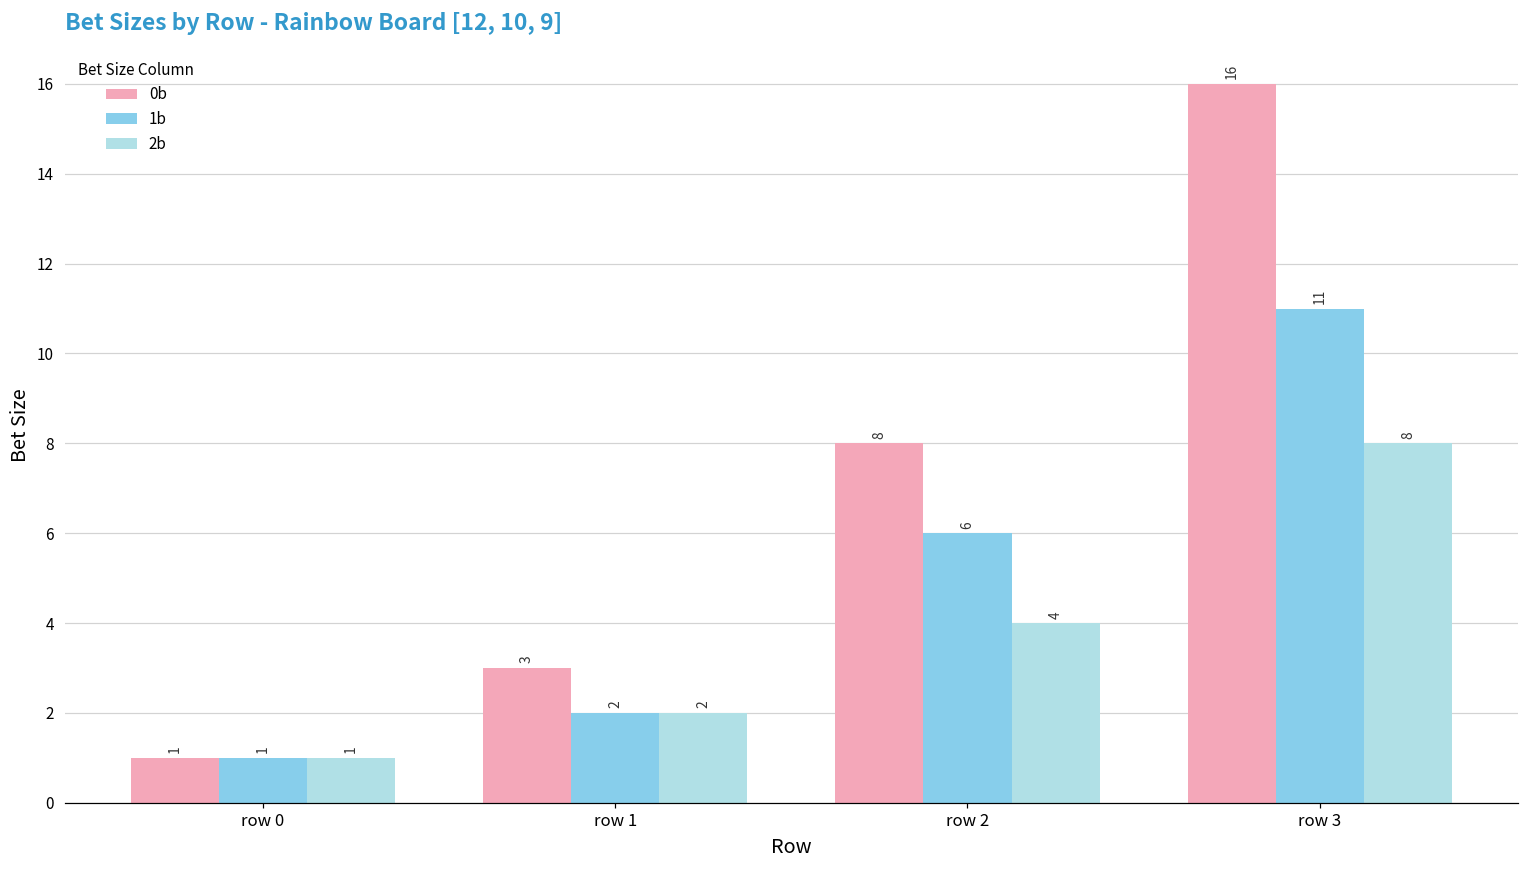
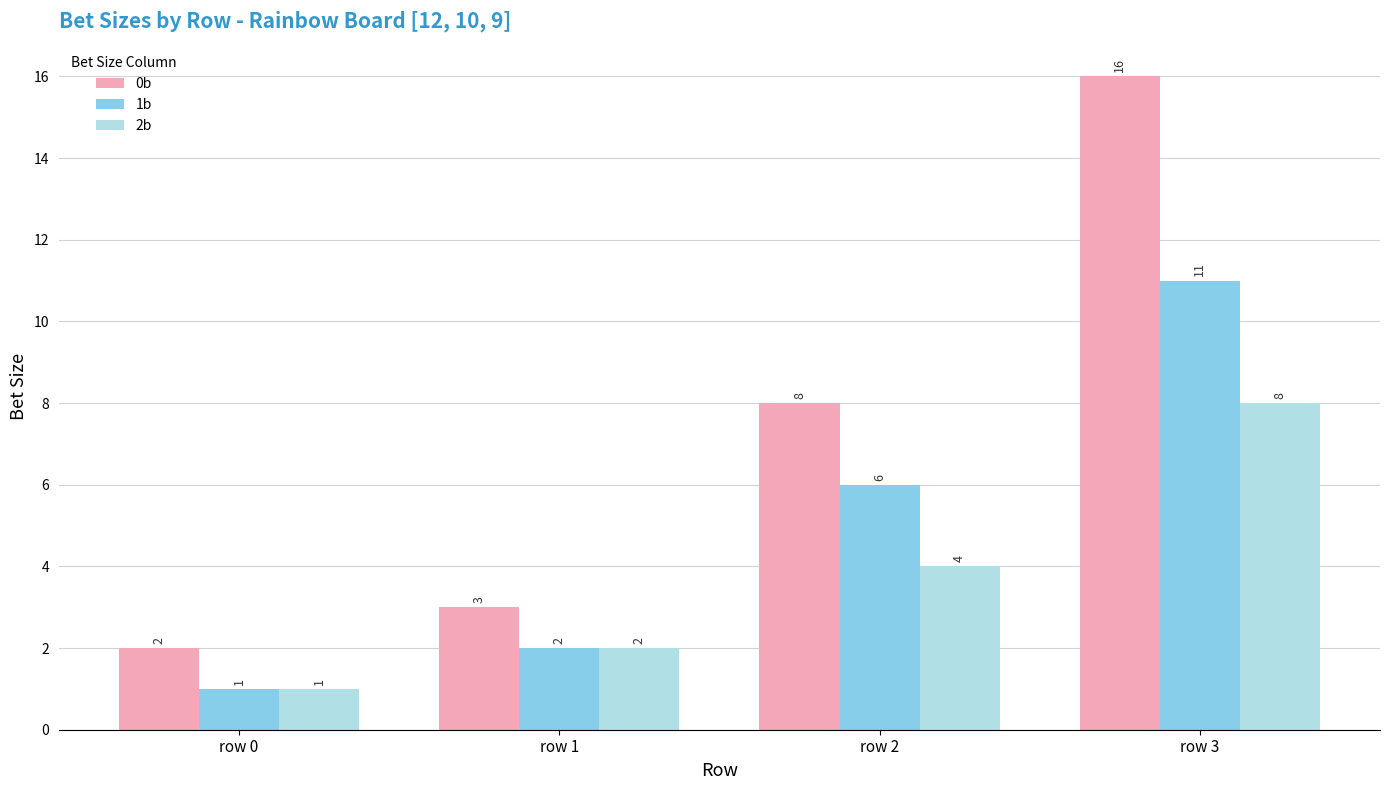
0b, row 0: 1 -> 2
